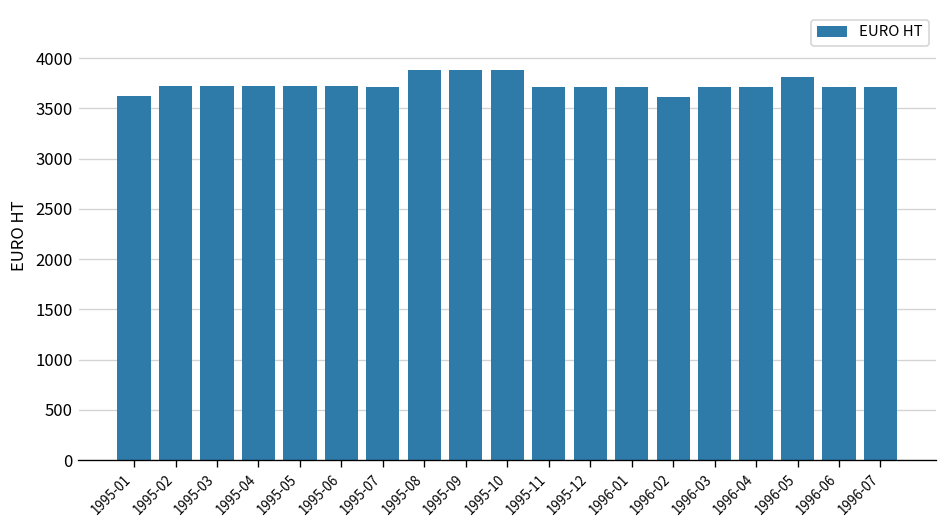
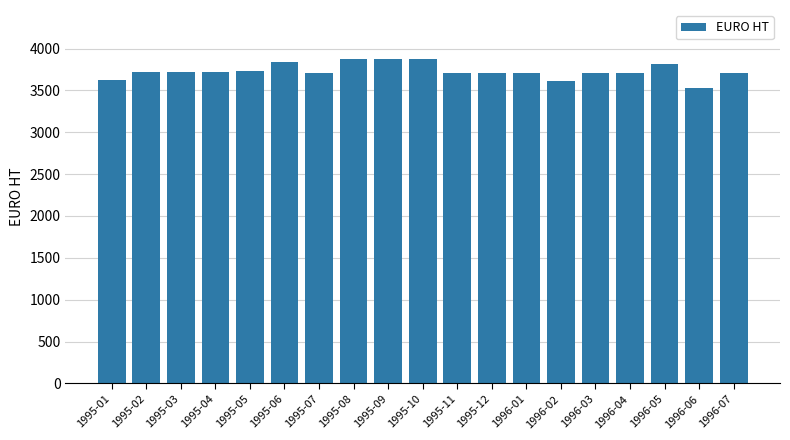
1995-06: 3700 -> 3800
1996-06: 3700 -> 3500
